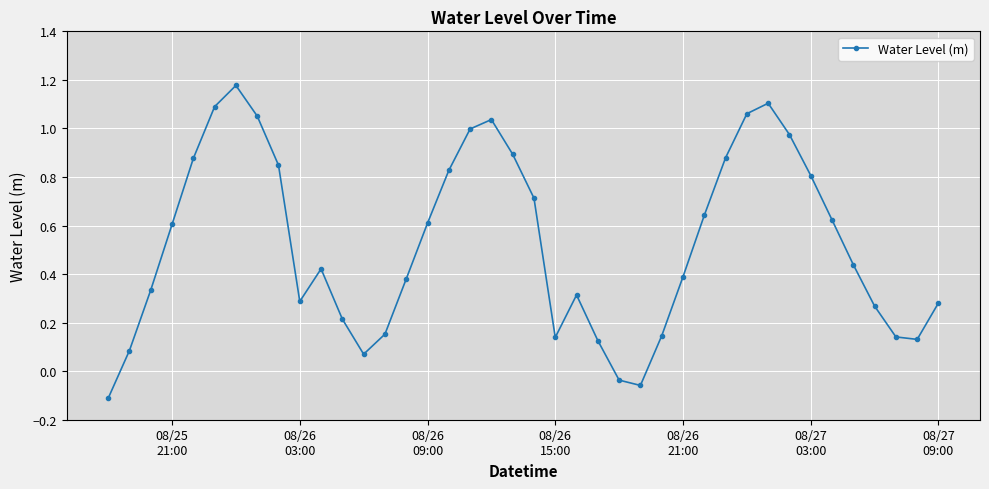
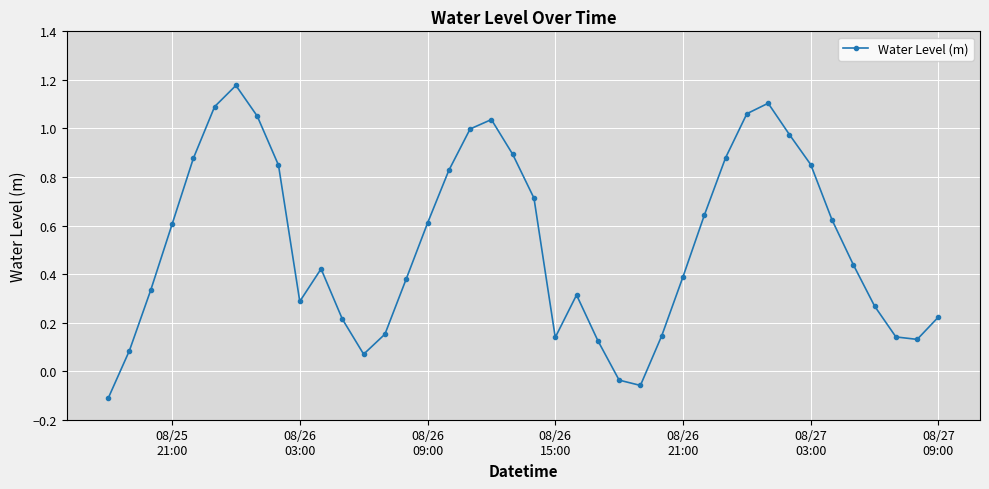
08/27 03:00: 0.81 -> 0.85
08/27 09:00: 0.28 -> 0.22
